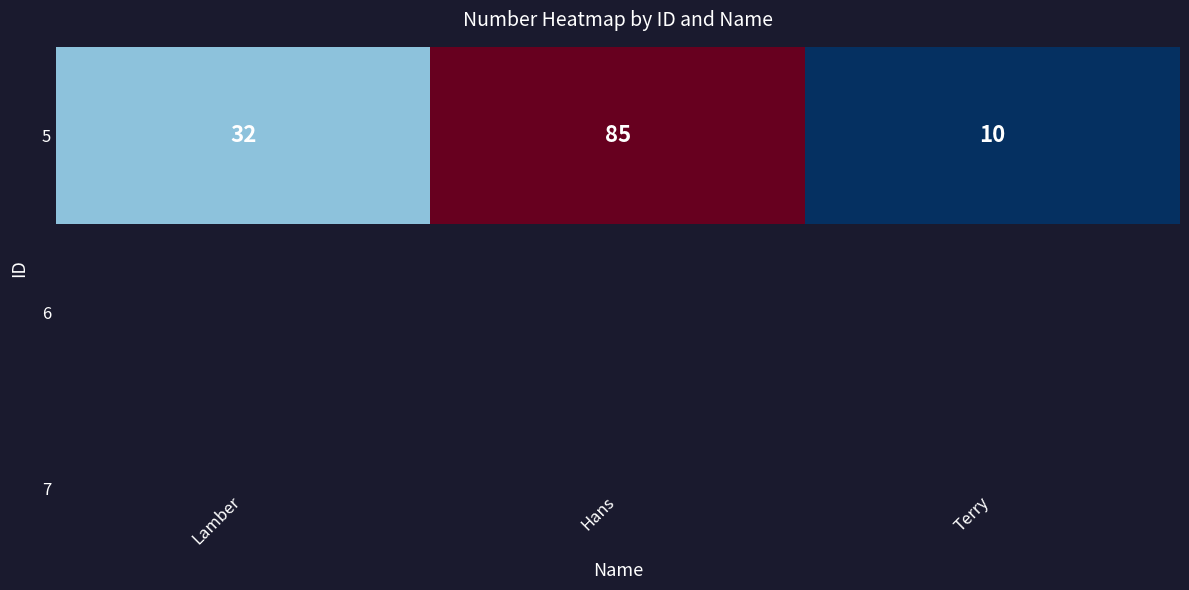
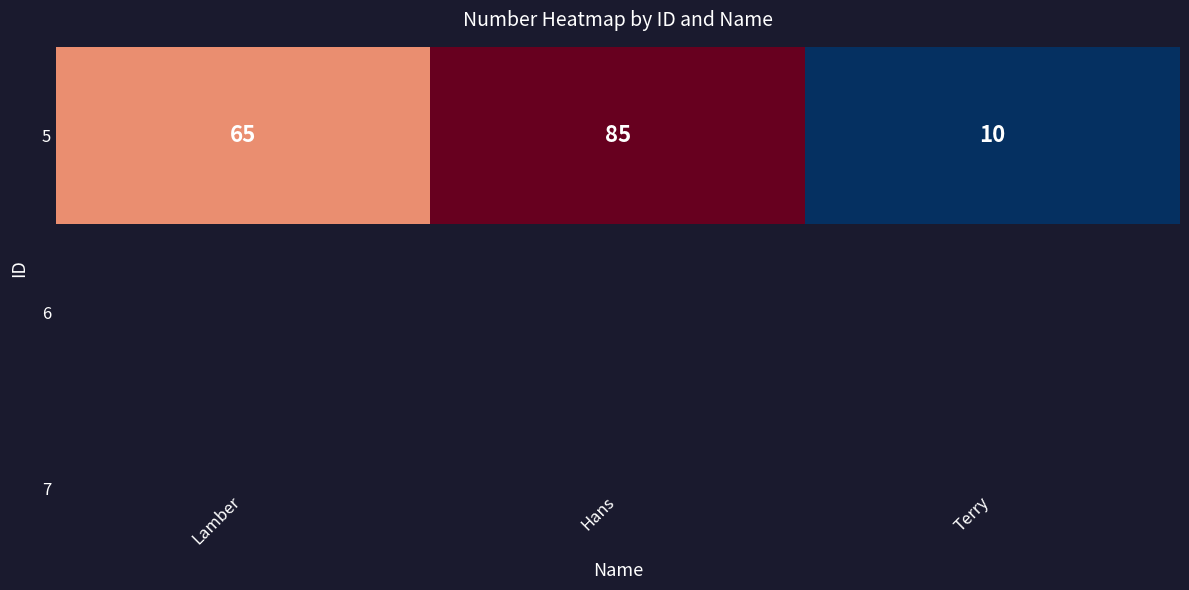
5, Lamber: 32 -> 65
